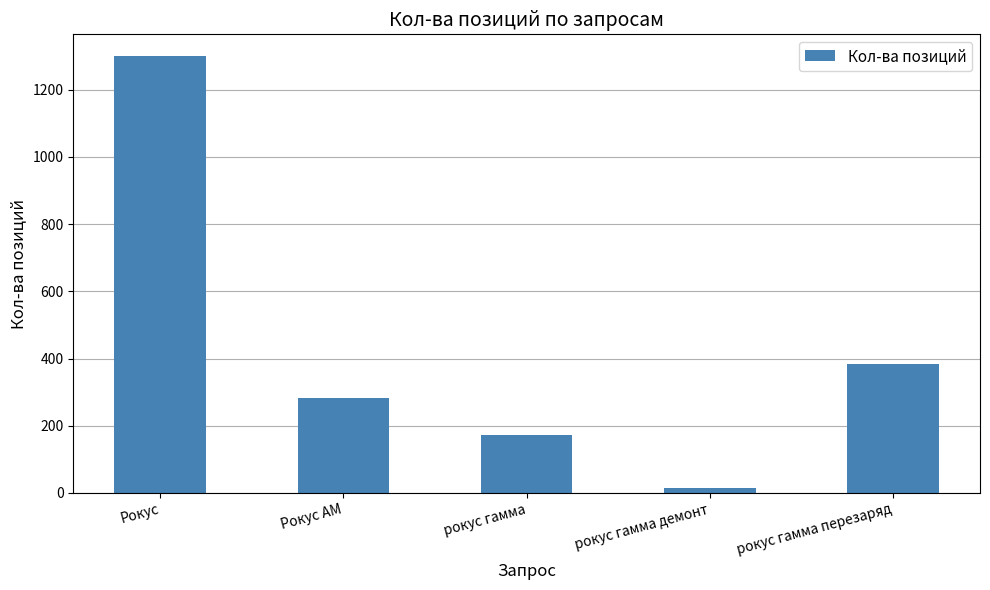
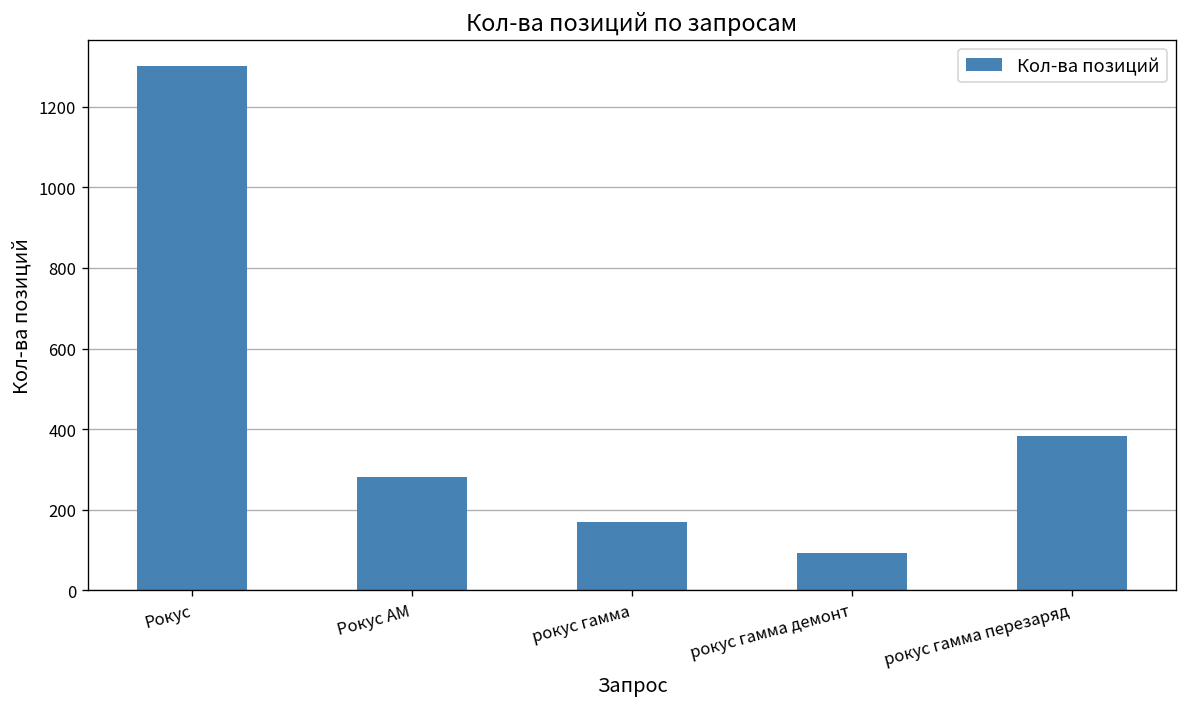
рокус гамма демонт: 20 -> 90
